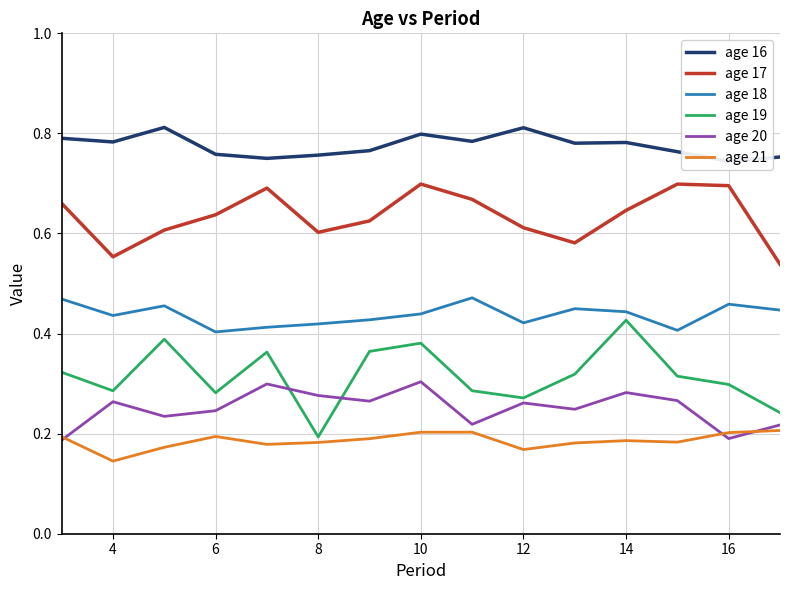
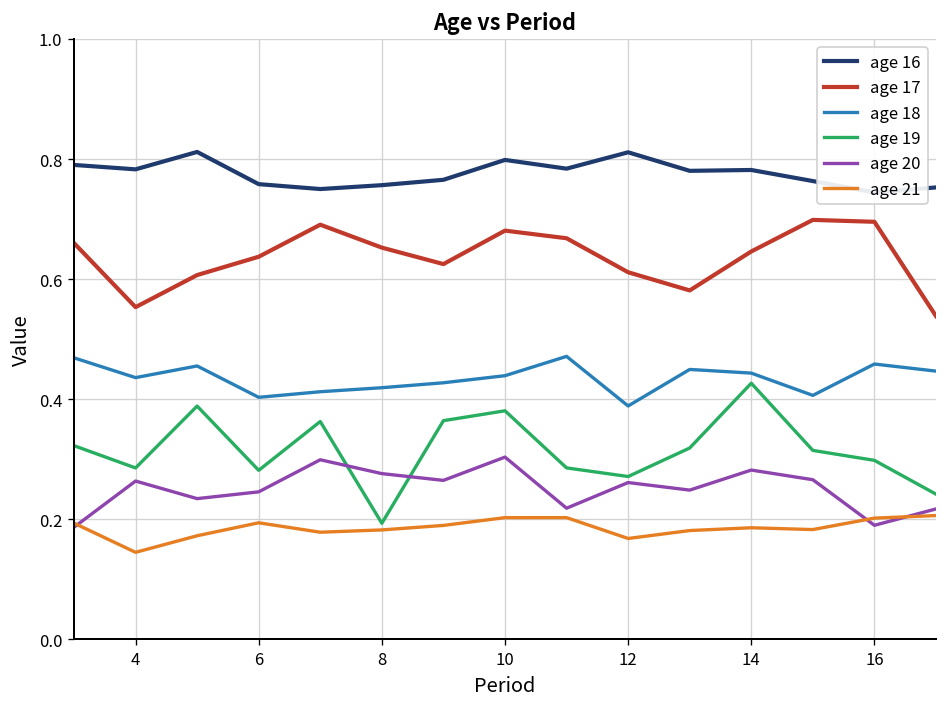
age 17, 8: 0.60 -> 0.65
age 17, 10: 0.70 -> 0.68
age 18, 12: 0.42 -> 0.39
